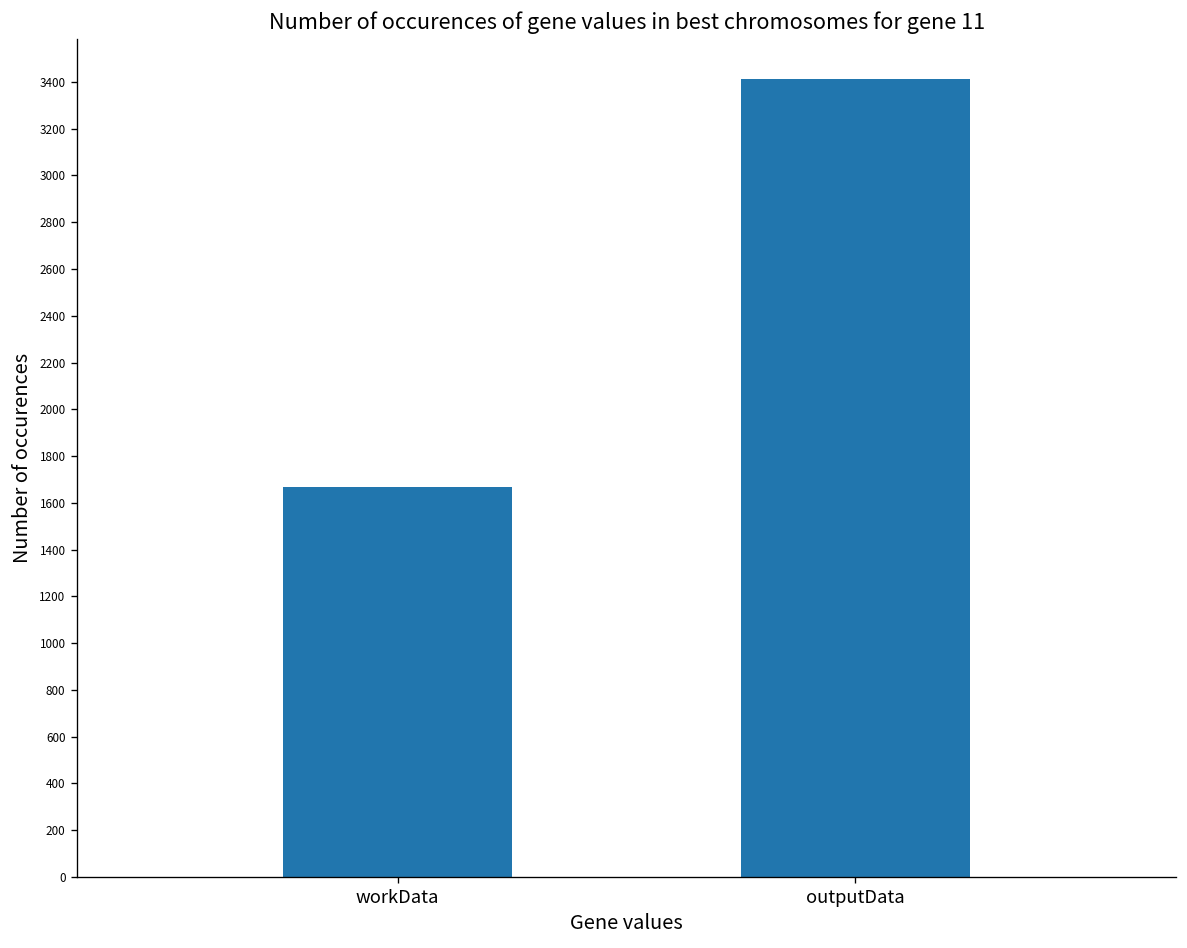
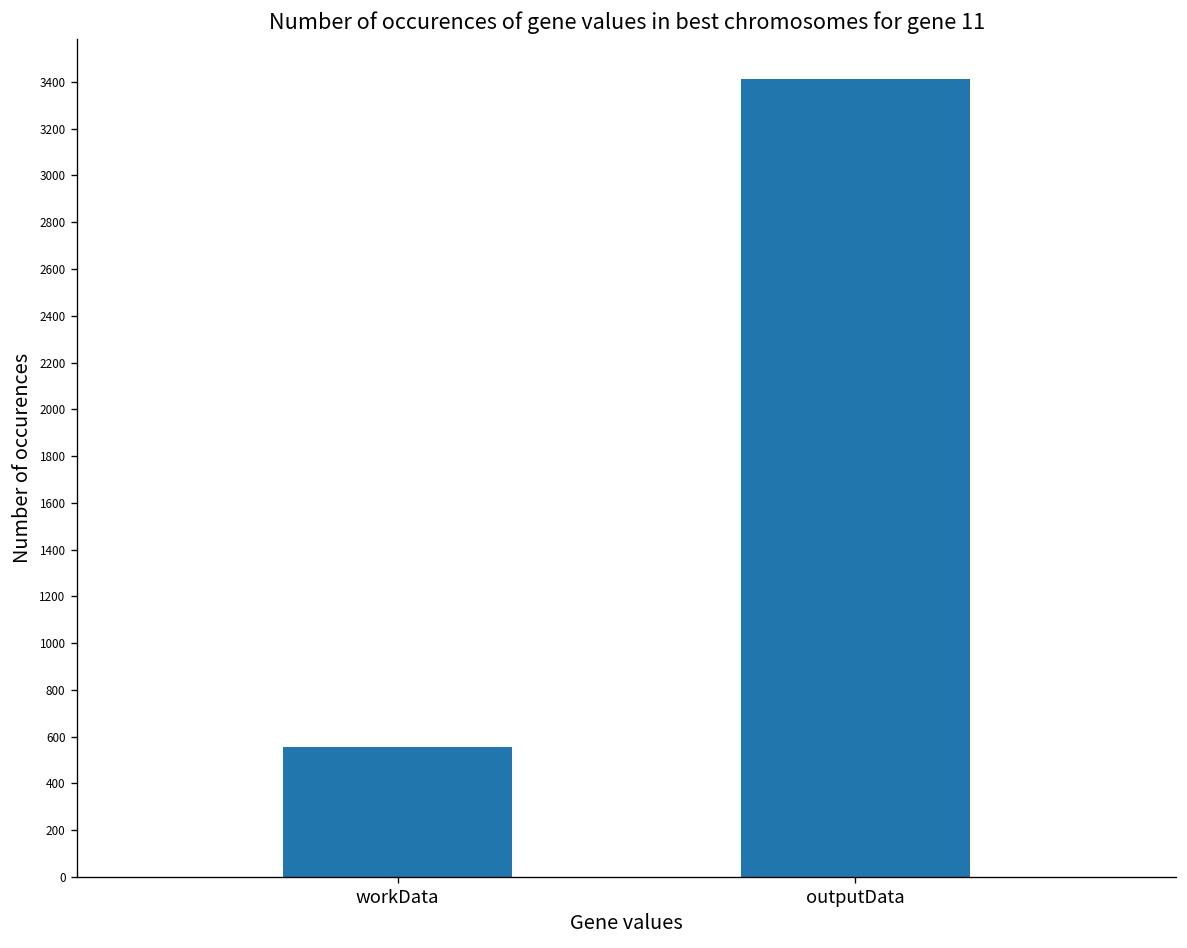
workData: 1670 -> 560
